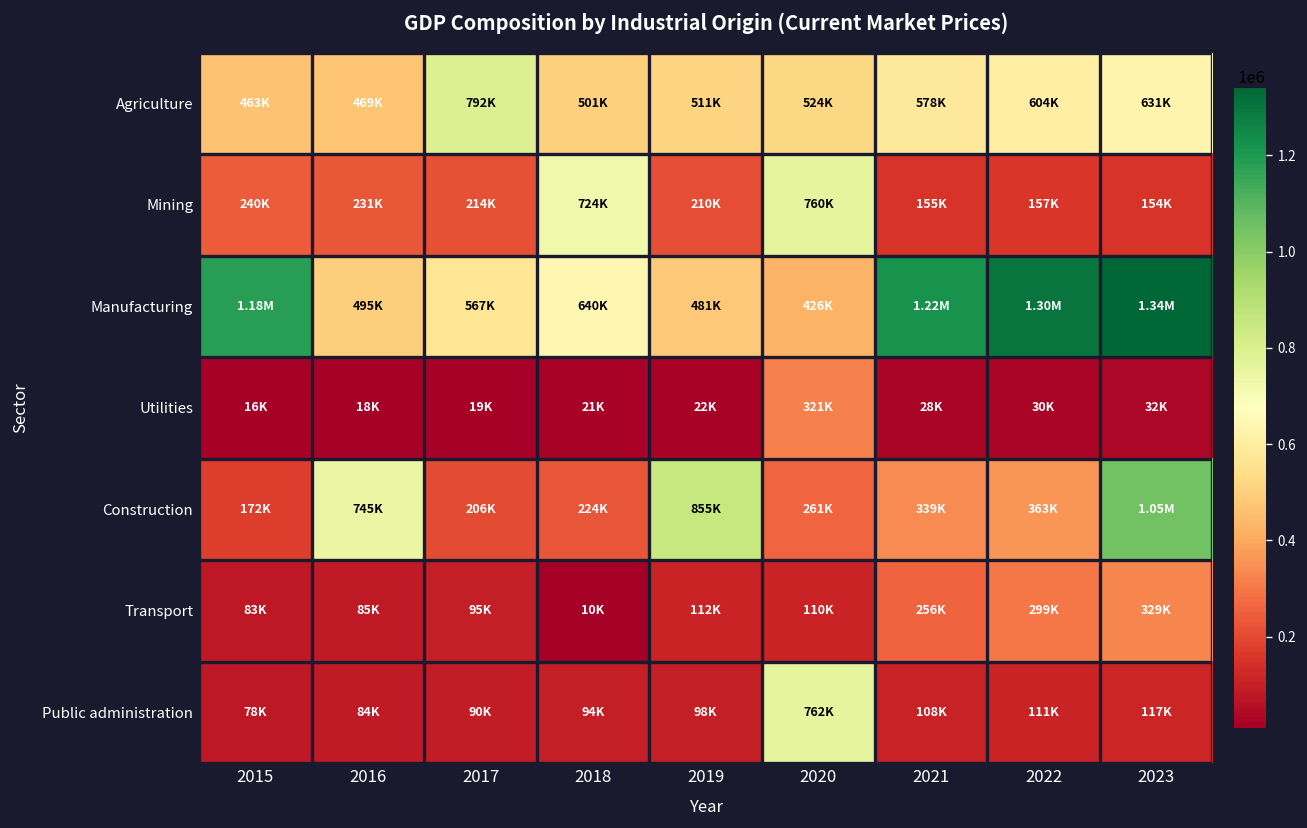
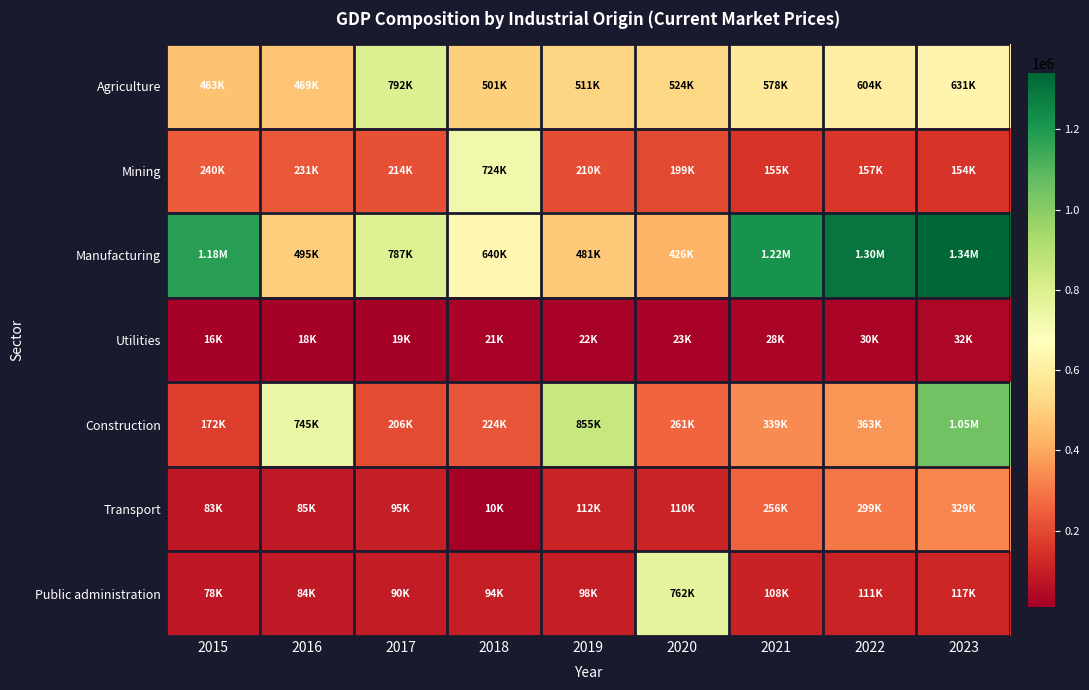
Mining, 2020: 760K -> 199K
Manufacturing, 2017: 567K -> 787K
Utilities, 2020: 321K -> 23K
